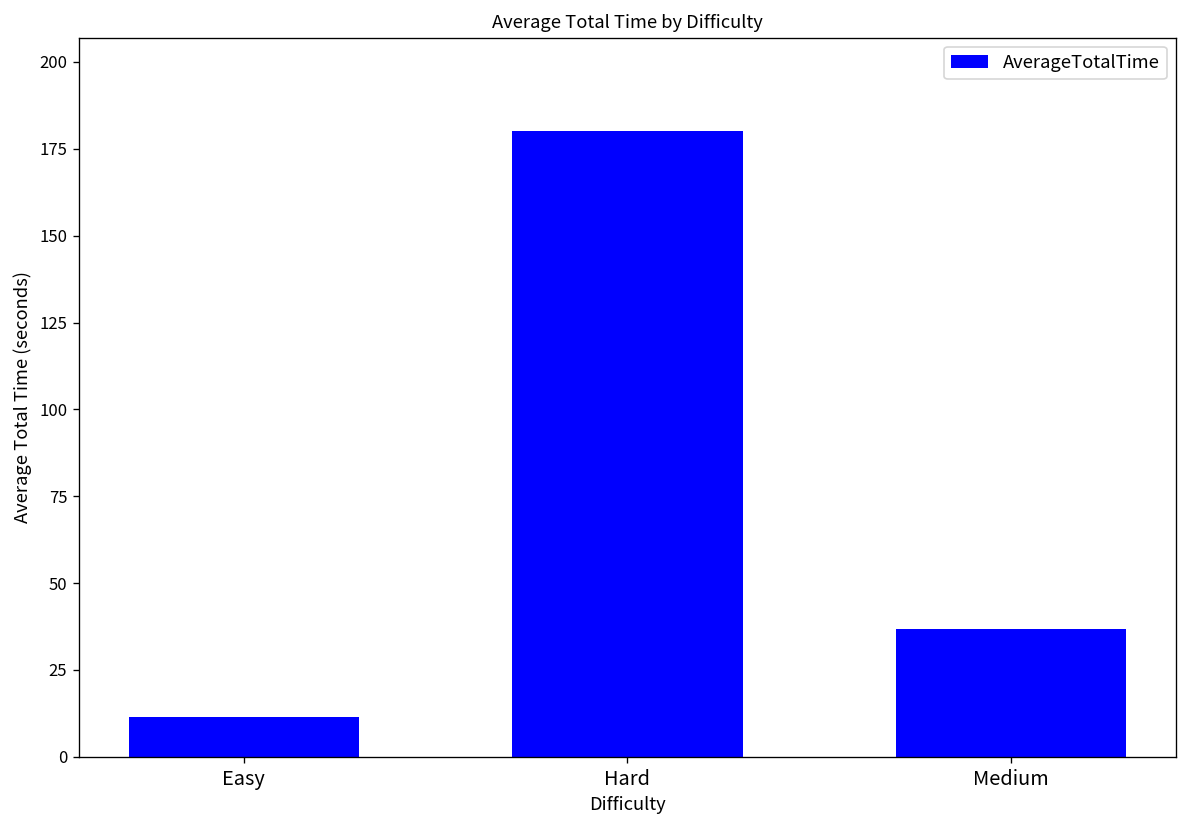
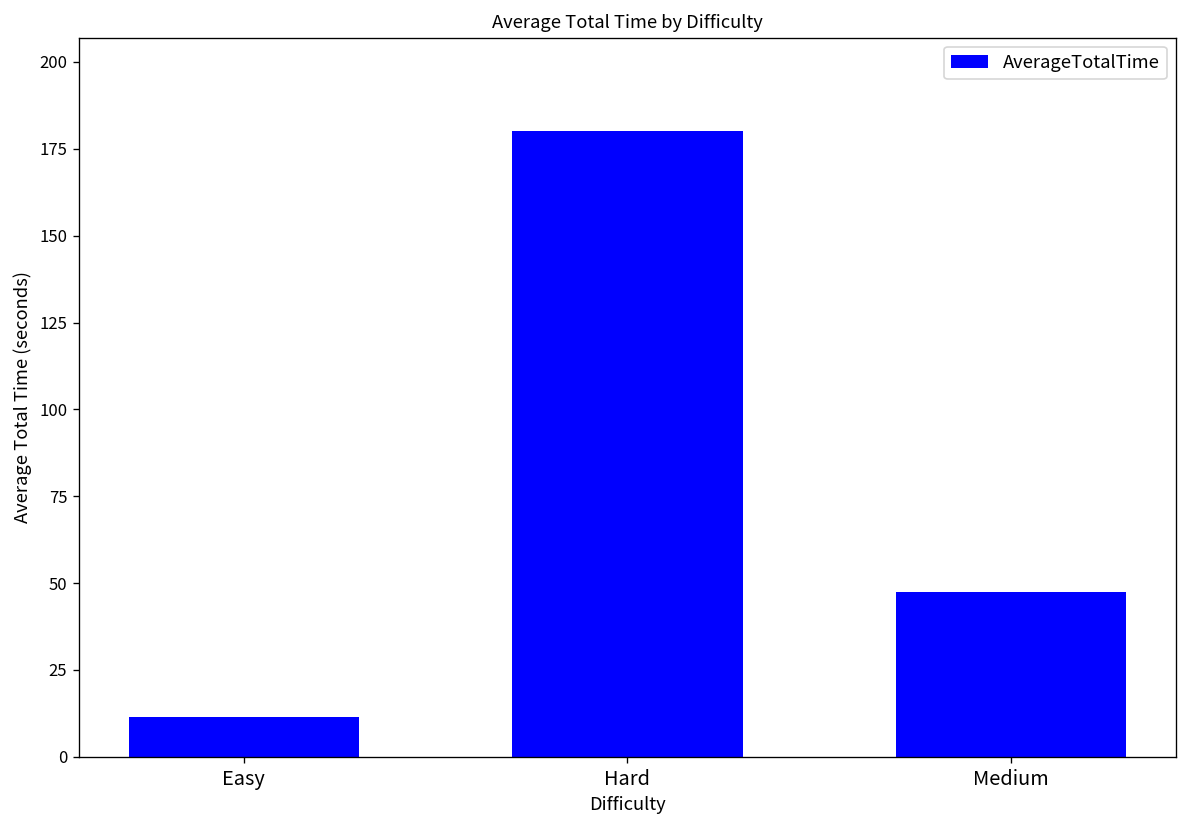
Medium: 37 -> 48
